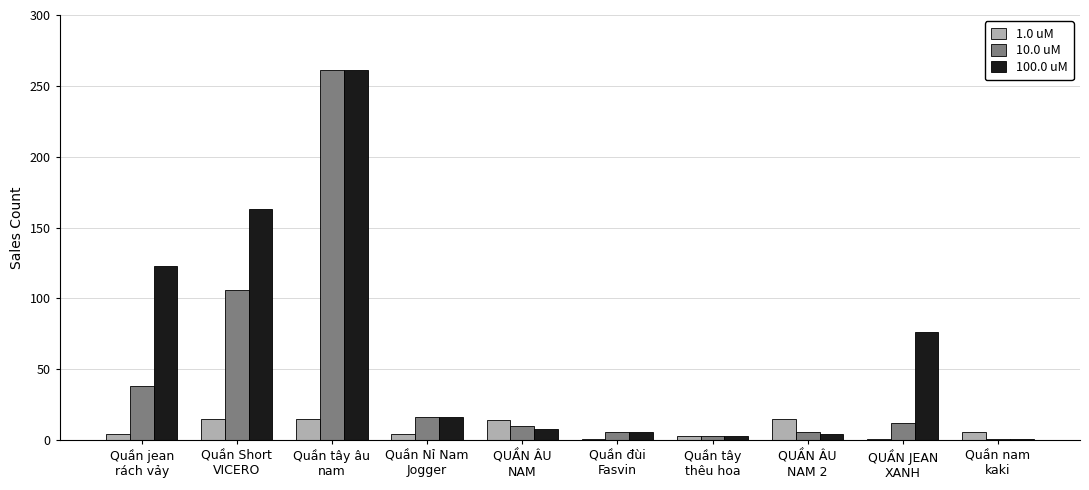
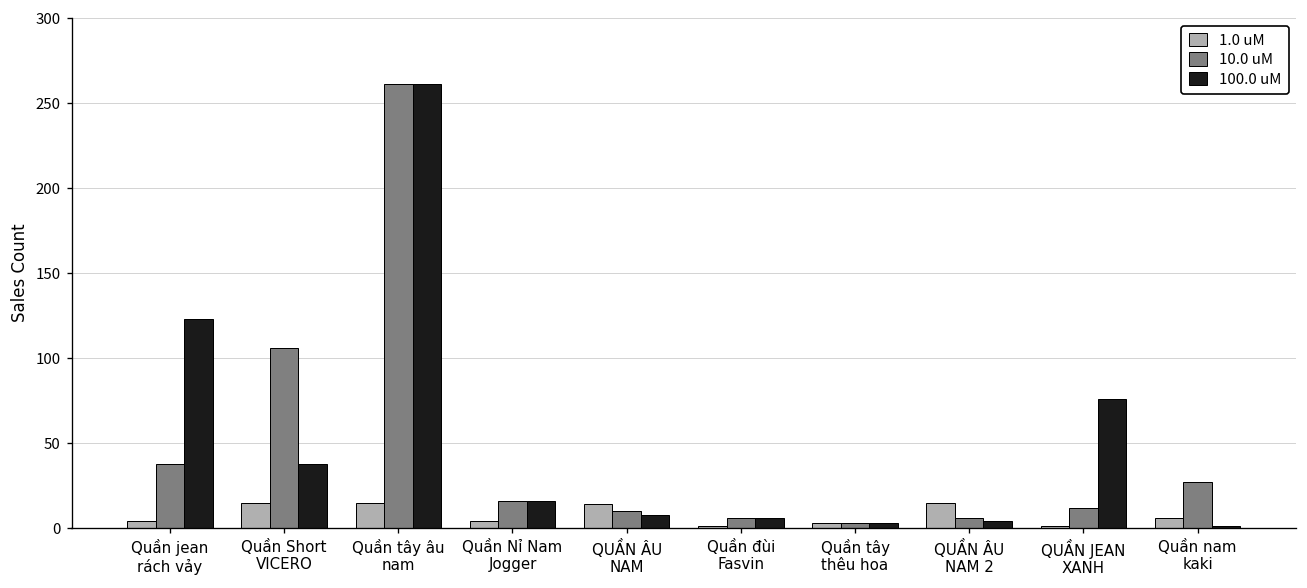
100.0 uM, Quần Short VICERO: 163 -> 38
10.0 uM, Quần nam kaki: 1 -> 27
